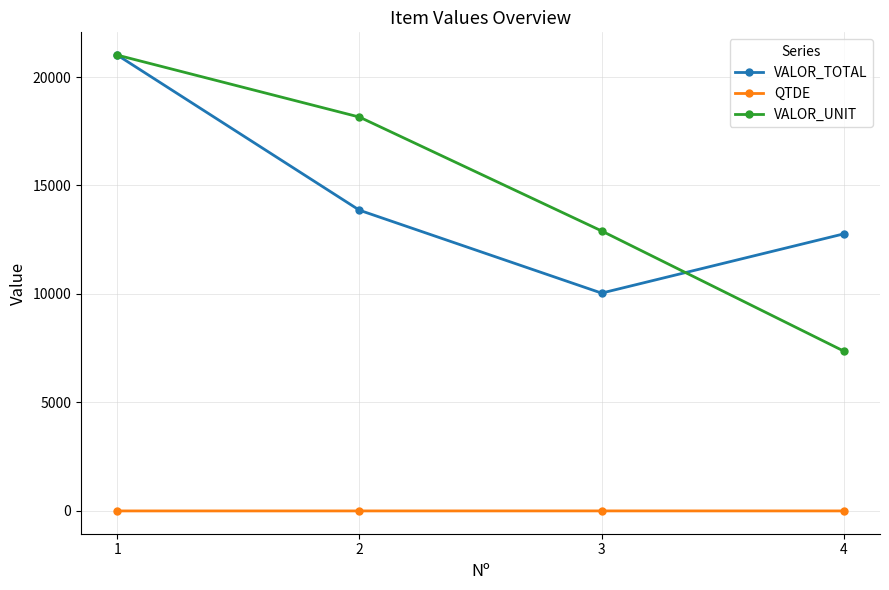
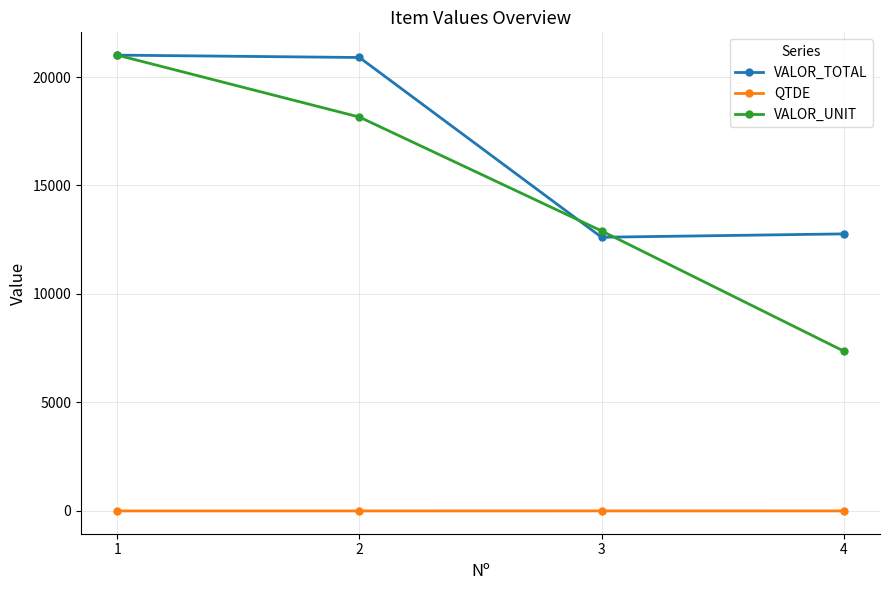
VALOR_TOTAL, 2: 13900 -> 20900
VALOR_TOTAL, 3: 10000 -> 12600
